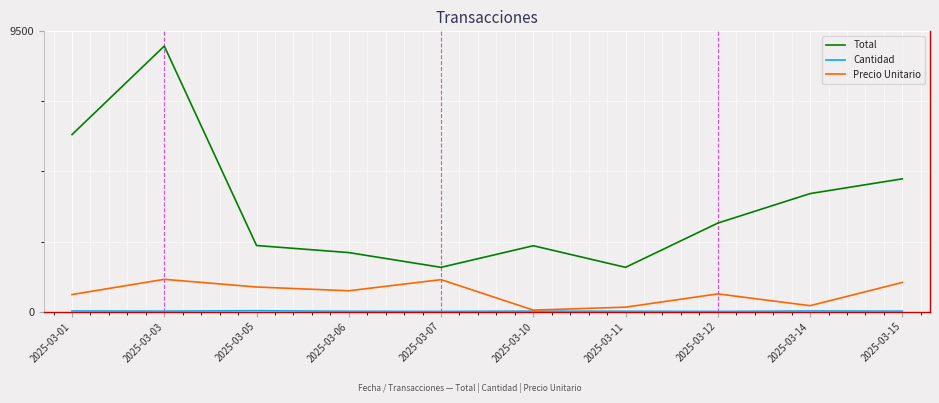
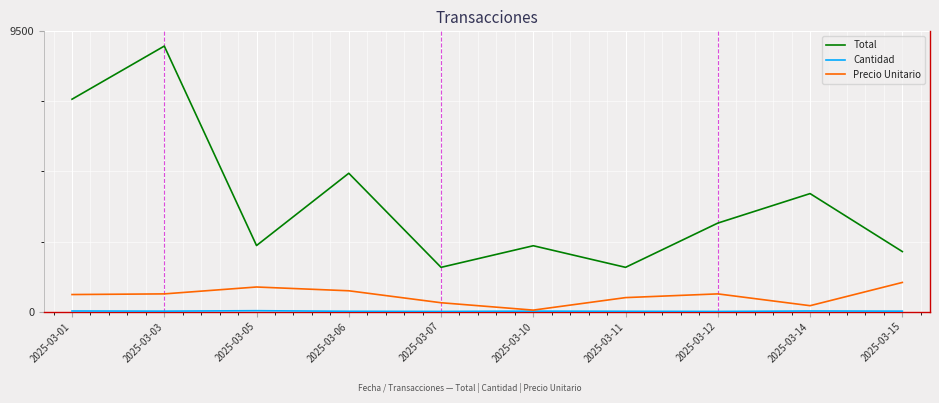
Total, 2025-03-01: 6000 -> 7200
Precio Unitario, 2025-03-03: 1100 -> 600
Total, 2025-03-06: 2000 -> 4700
Precio Unitario, 2025-03-07: 1100 -> 300
Precio Unitario, 2025-03-11: 200 -> 500
Total, 2025-03-15: 4500 -> 2000
